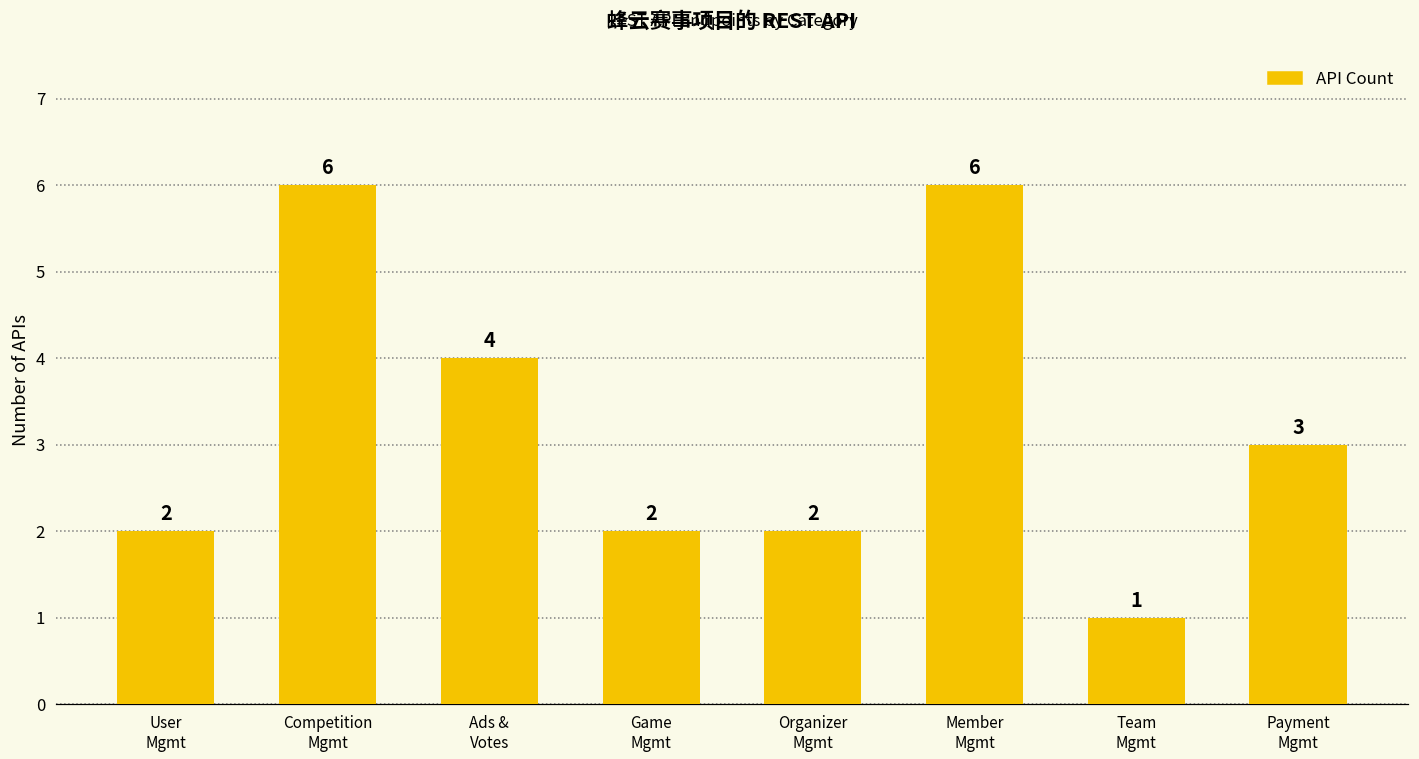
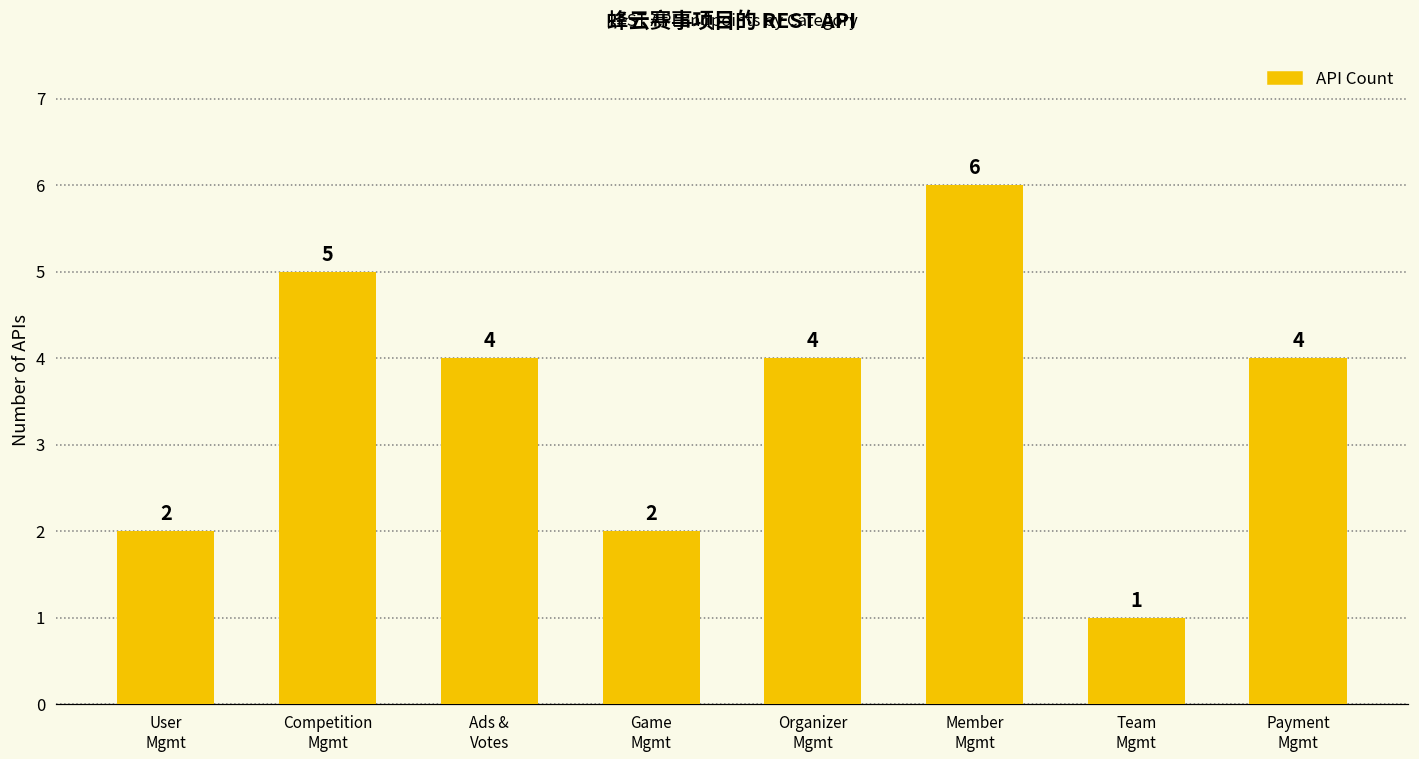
Competition Mgmt: 6 -> 5
Organizer Mgmt: 2 -> 4
Payment Mgmt: 3 -> 4
